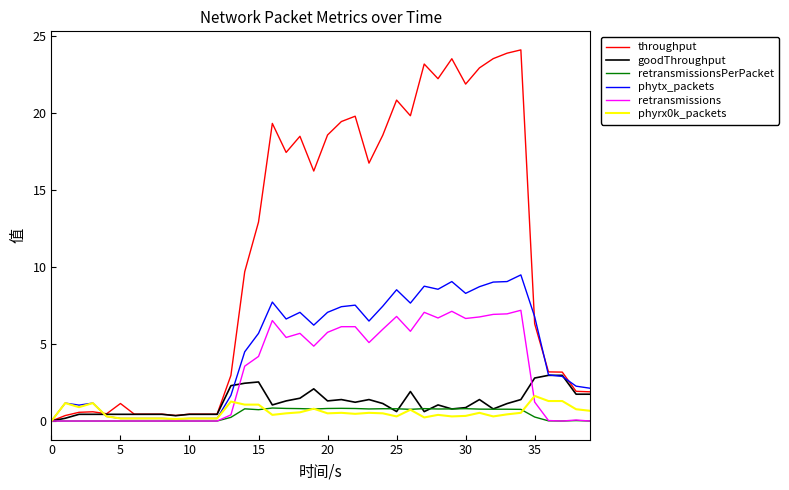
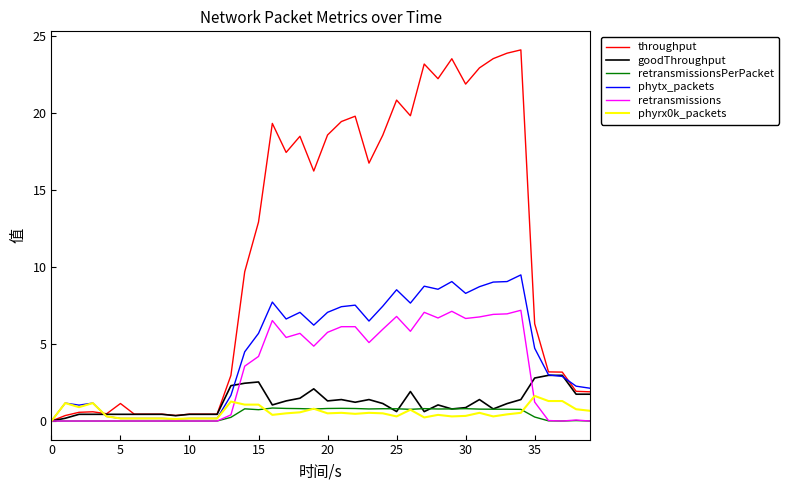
phytx_packets, 35: 6.8 -> 4.7
